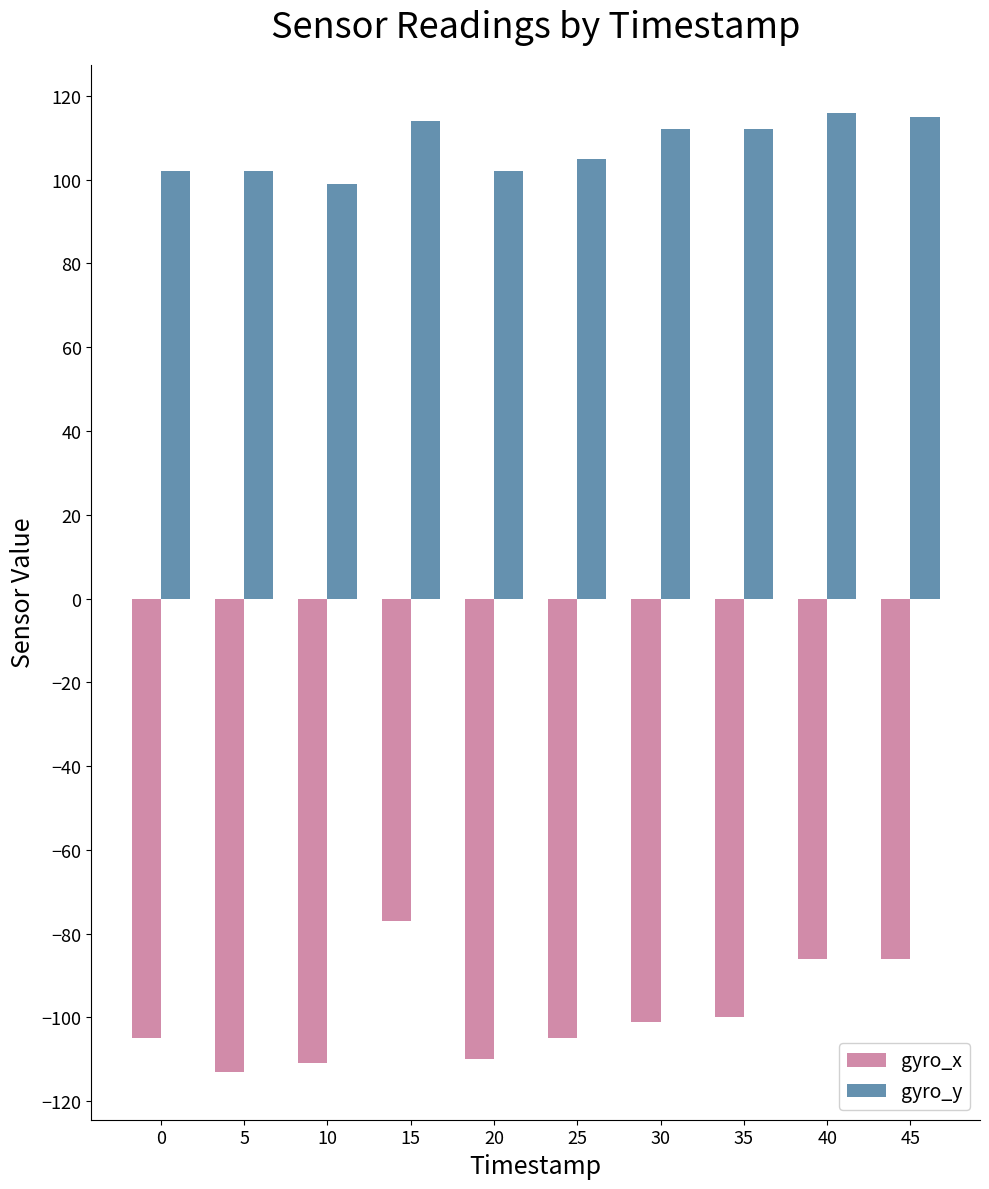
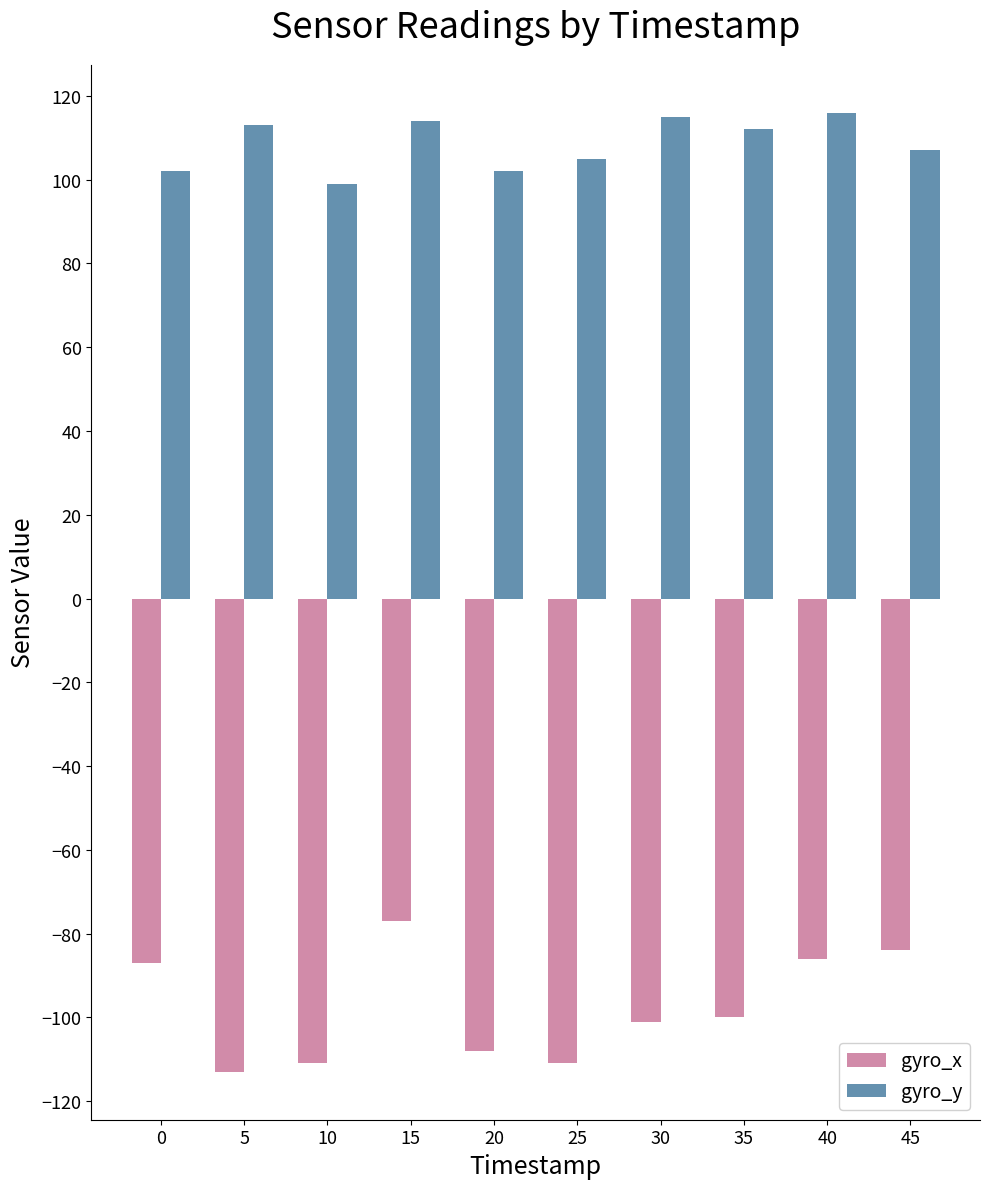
gyro_x, 0: -105 -> -87
gyro_y, 5: 102 -> 113
gyro_x, 20: -110 -> -108
gyro_x, 25: -105 -> -111
gyro_y, 30: 112 -> 115
gyro_x, 45: -86 -> -84
gyro_y, 45: 115 -> 107
